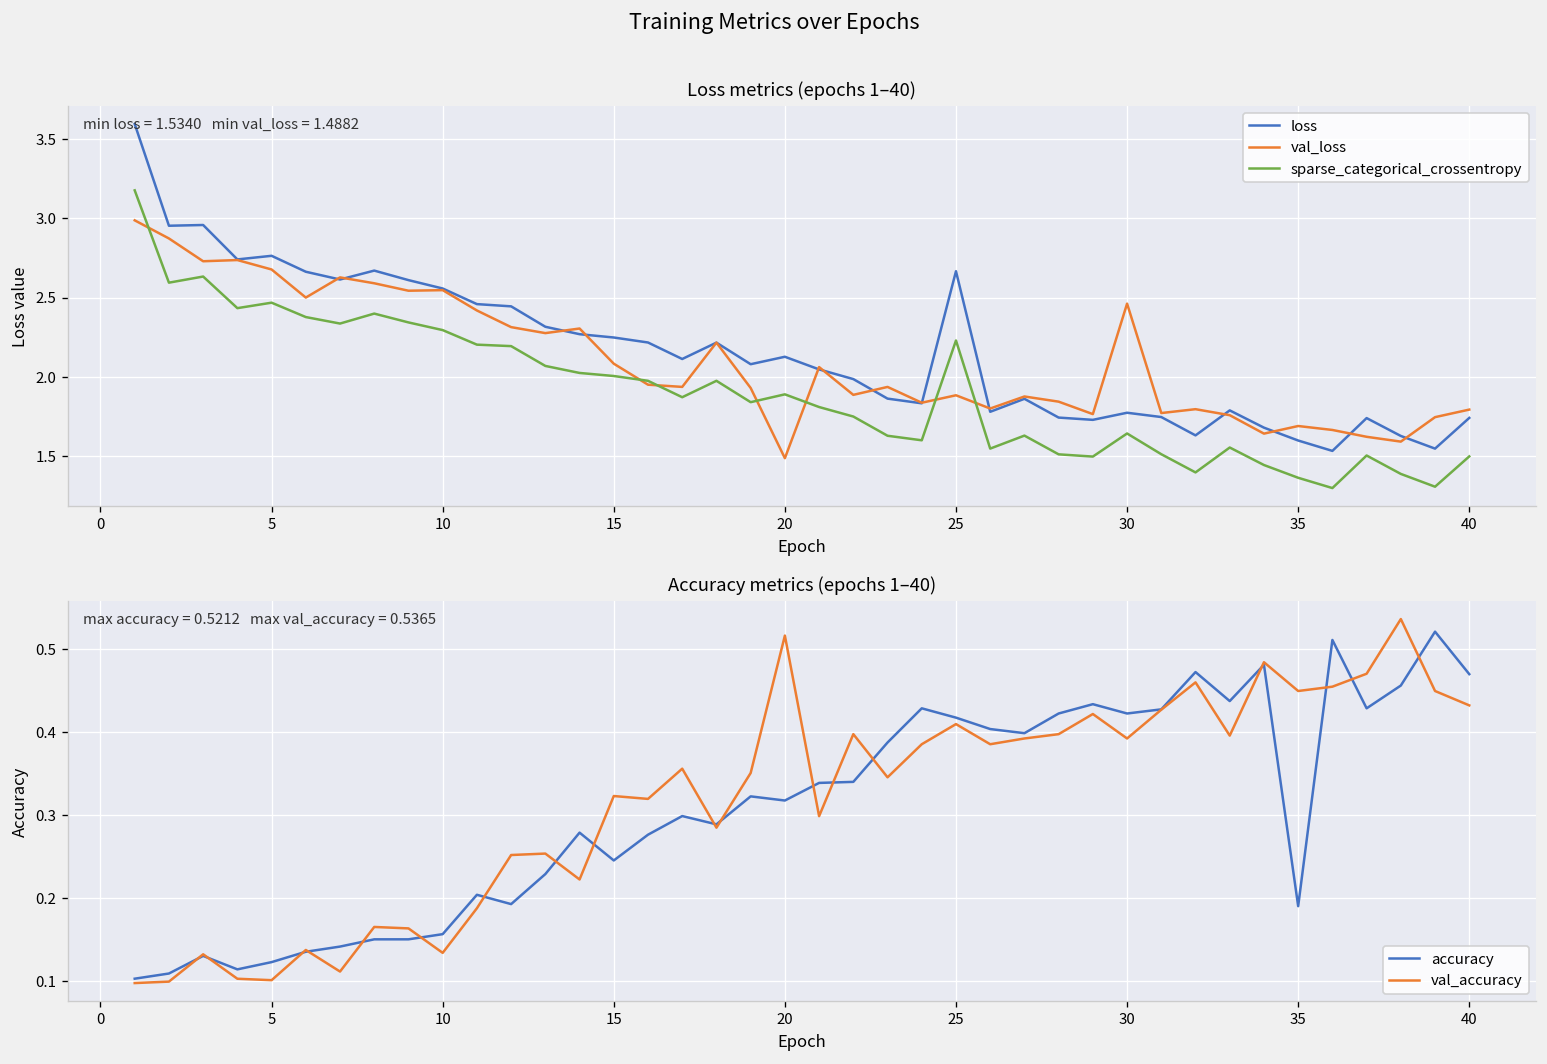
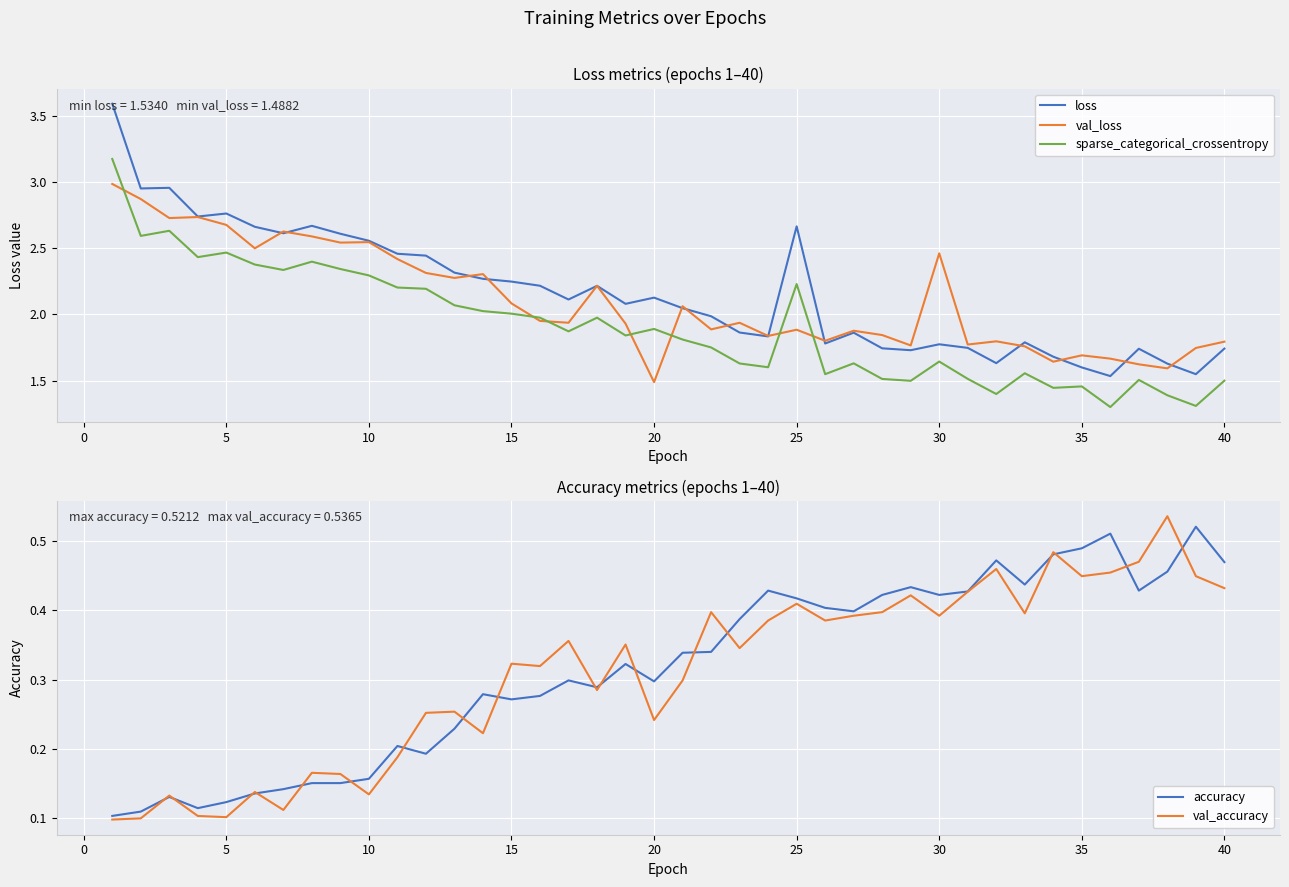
Loss metrics (epochs 1–40), sparse_categorical_crossentropy, 35: 1.36 -> 1.46
Accuracy metrics (epochs 1–40), accuracy, 15: 0.25 -> 0.27
Accuracy metrics (epochs 1–40), accuracy, 20: 0.32 -> 0.30
Accuracy metrics (epochs 1–40), val_accuracy, 20: 0.52 -> 0.24
Accuracy metrics (epochs 1–40), accuracy, 35: 0.19 -> 0.49
